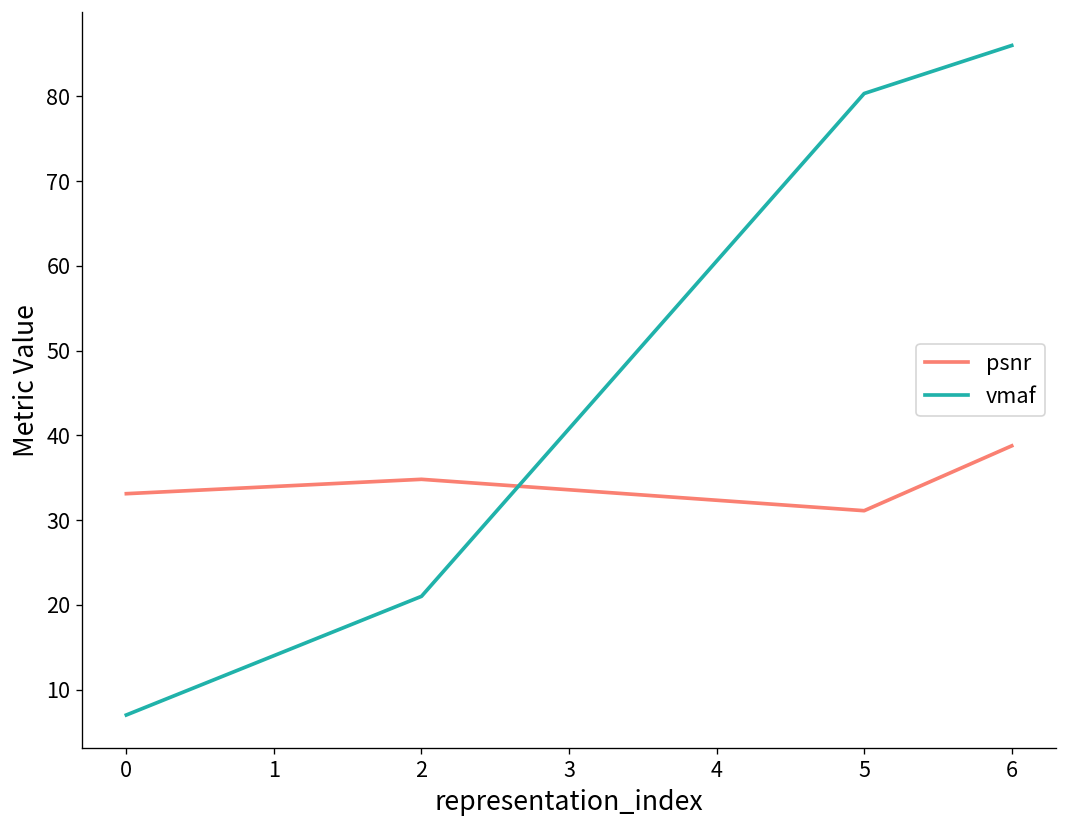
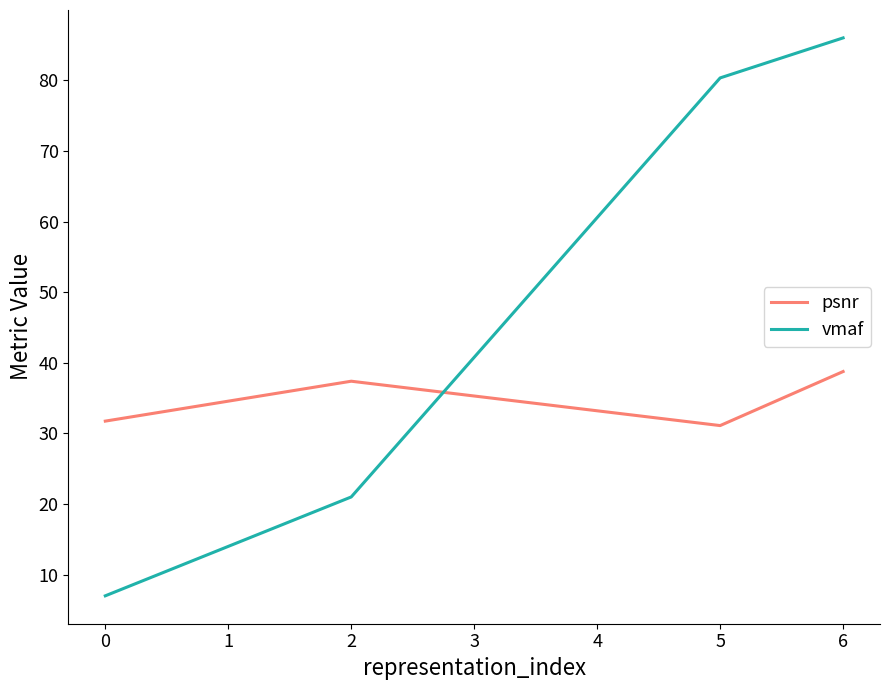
psnr, 0: 33 -> 32
psnr, 2: 35 -> 37
